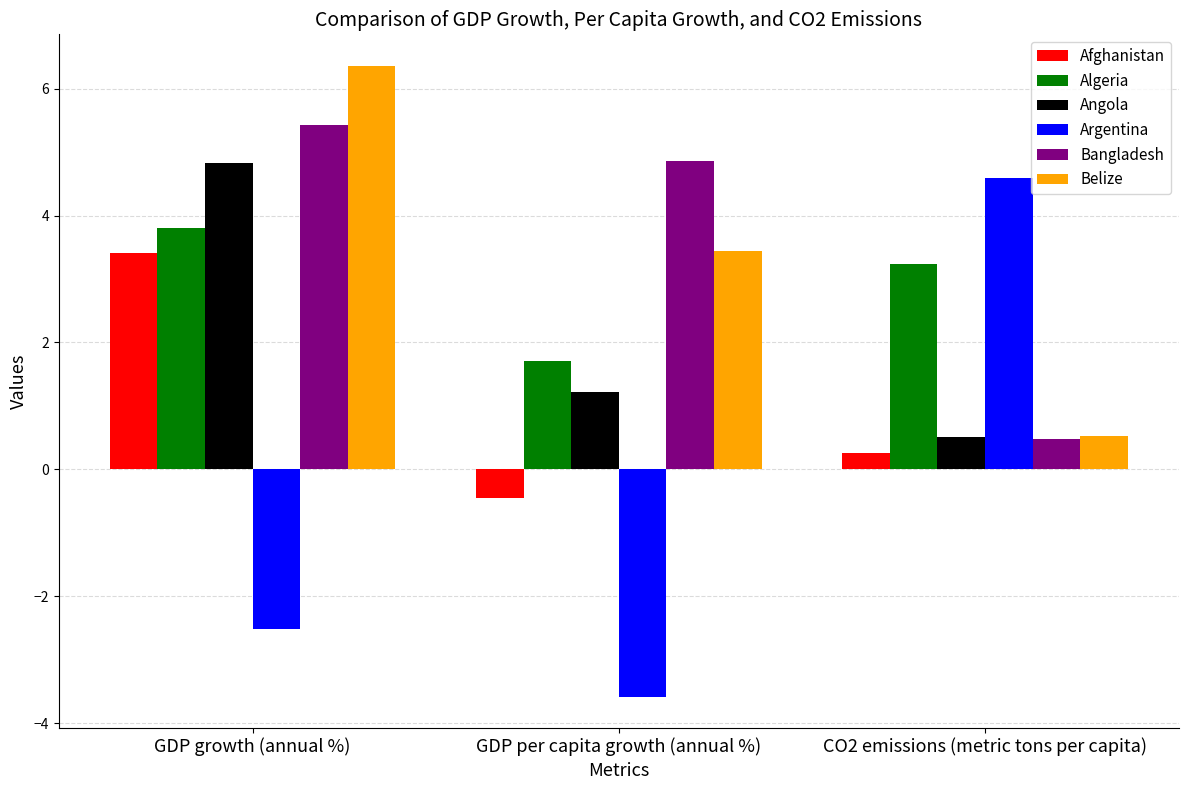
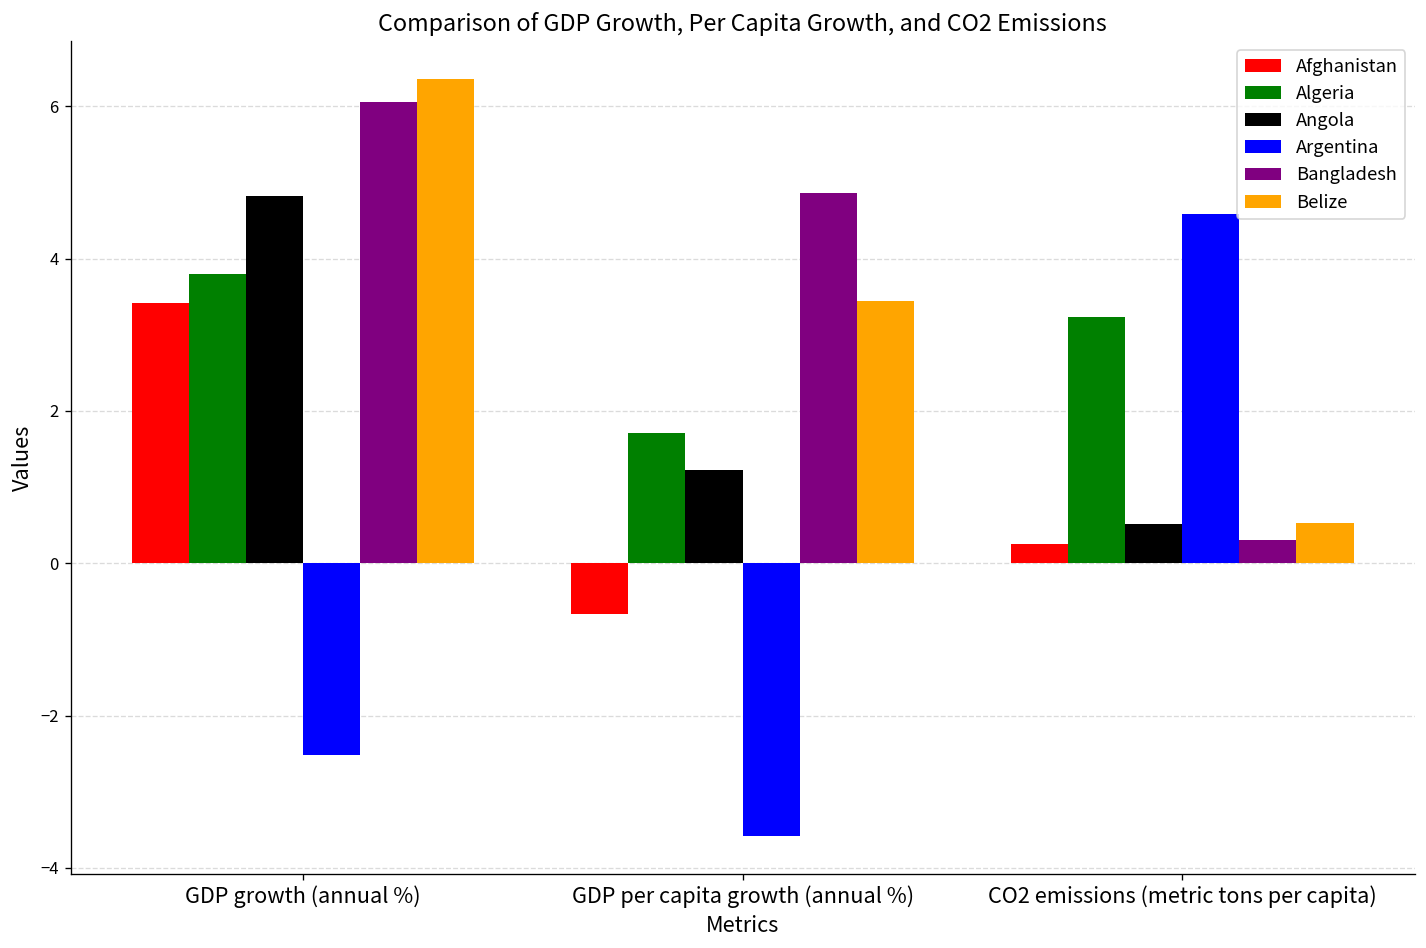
Bangladesh, GDP growth (annual %): 5.4 -> 6.1
Afghanistan, GDP per capita growth (annual %): -0.5 -> -0.7
Bangladesh, CO2 emissions (metric tons per capita): 0.5 -> 0.3
